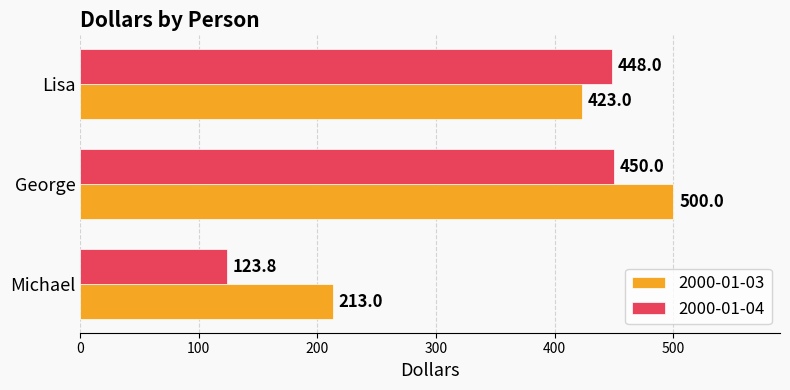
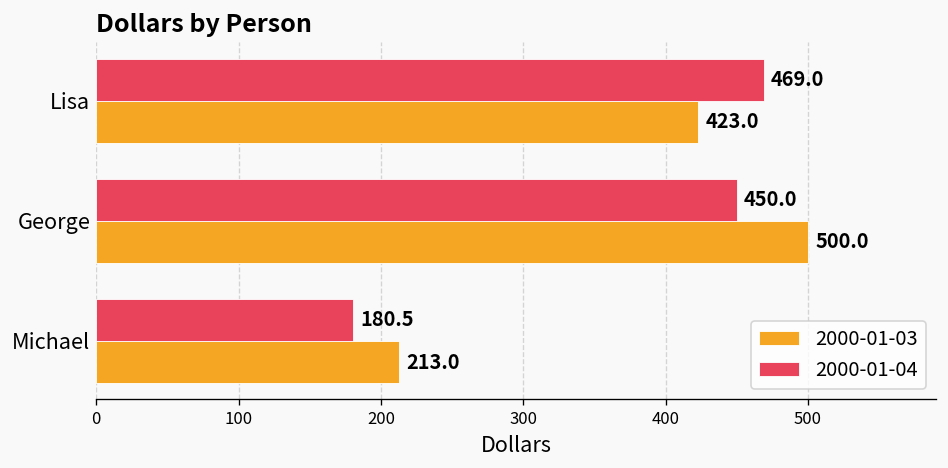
2000-01-04, Lisa: 448.0 -> 469.0
2000-01-04, Michael: 123.8 -> 180.5
